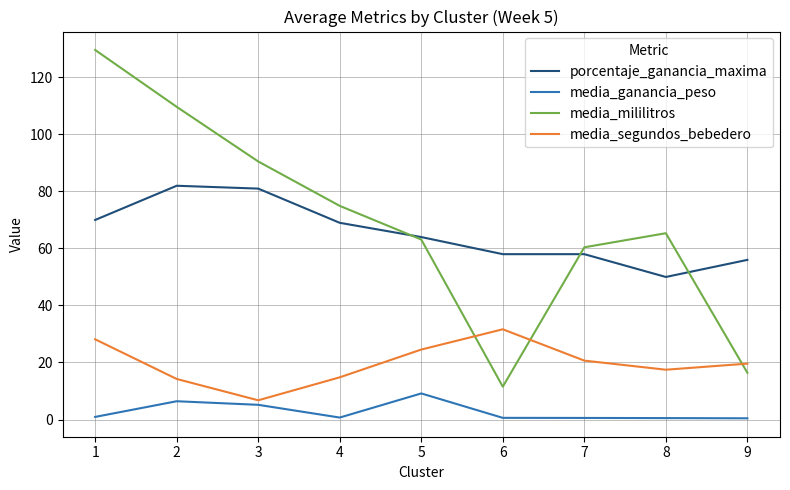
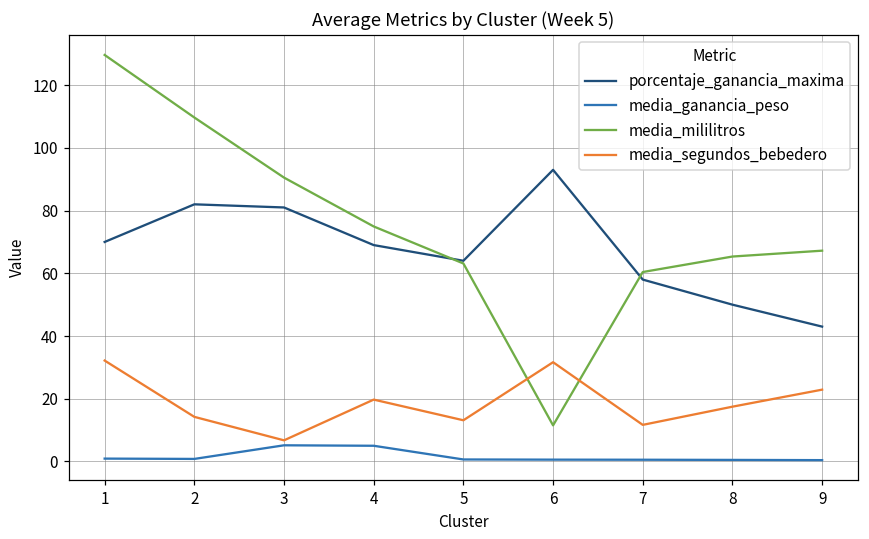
media_segundos_bebedero, 1: 28 -> 32
media_ganancia_peso, 2: 6 -> 1
media_ganancia_peso, 4: 1 -> 5
media_segundos_bebedero, 4: 15 -> 20
media_ganancia_peso, 5: 9 -> 1
media_segundos_bebedero, 5: 25 -> 13
porcentaje_ganancia_maxima, 6: 58 -> 93
media_segundos_bebedero, 7: 21 -> 12
porcentaje_ganancia_maxima, 9: 56 -> 43
media_mililitros, 9: 16 -> 67
media_segundos_bebedero, 9: 20 -> 23
